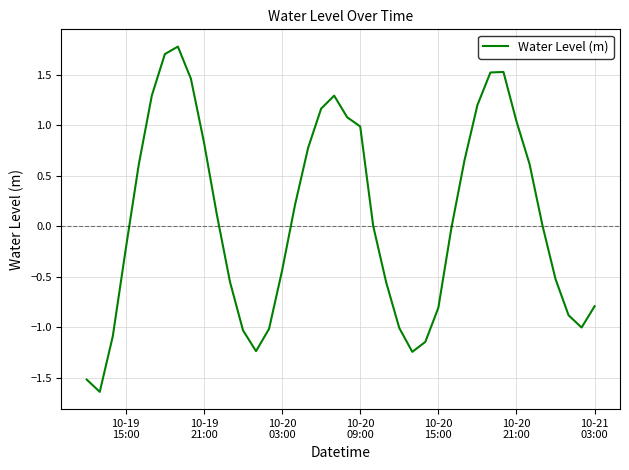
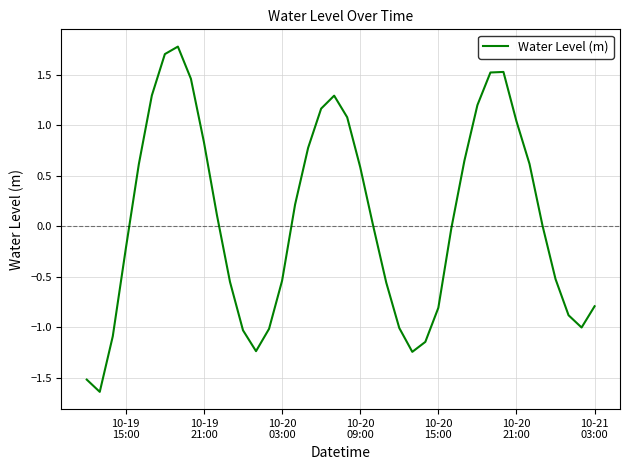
10-20 03:00: -0.44 -> -0.54
10-20 09:00: 0.99 -> 0.58
